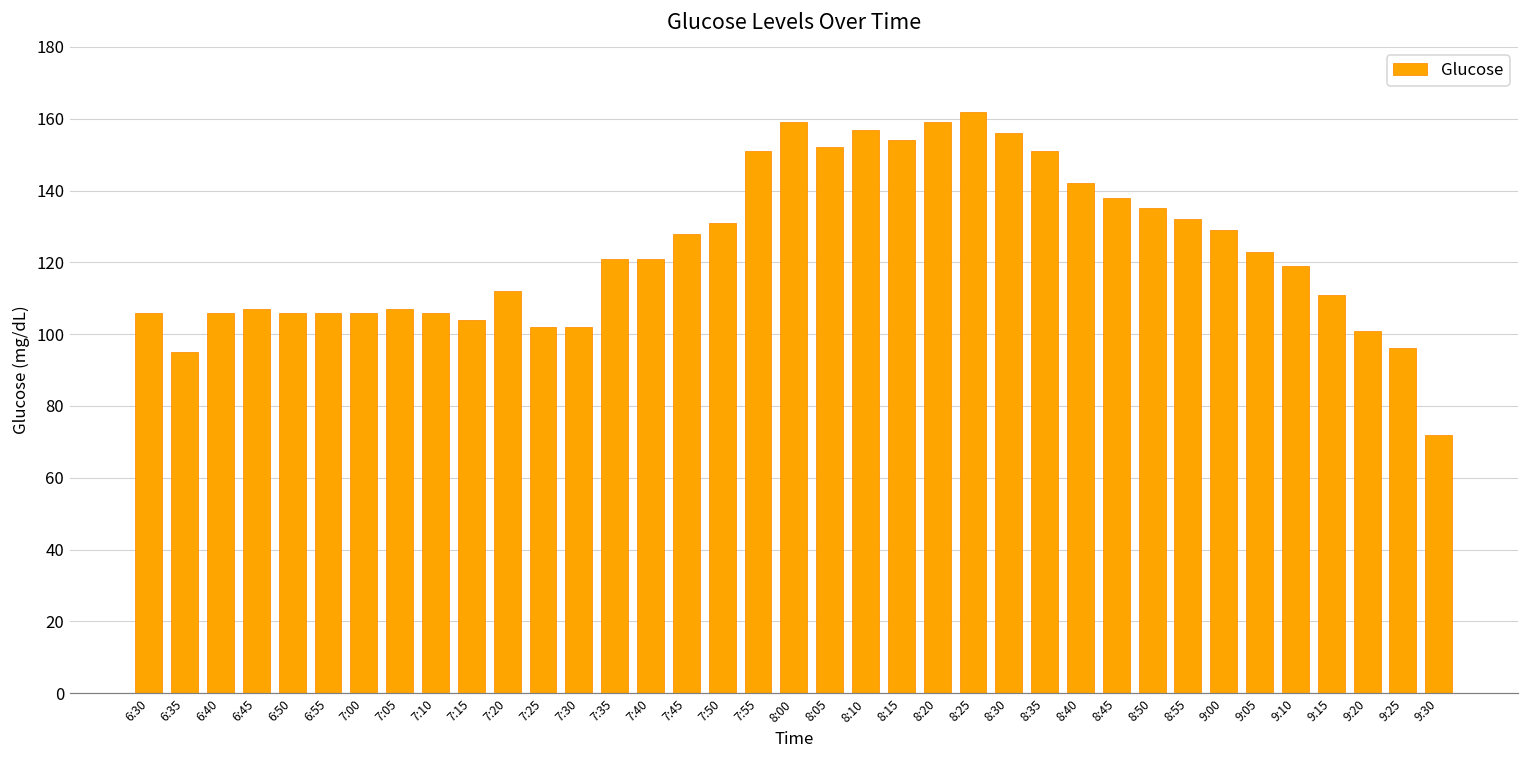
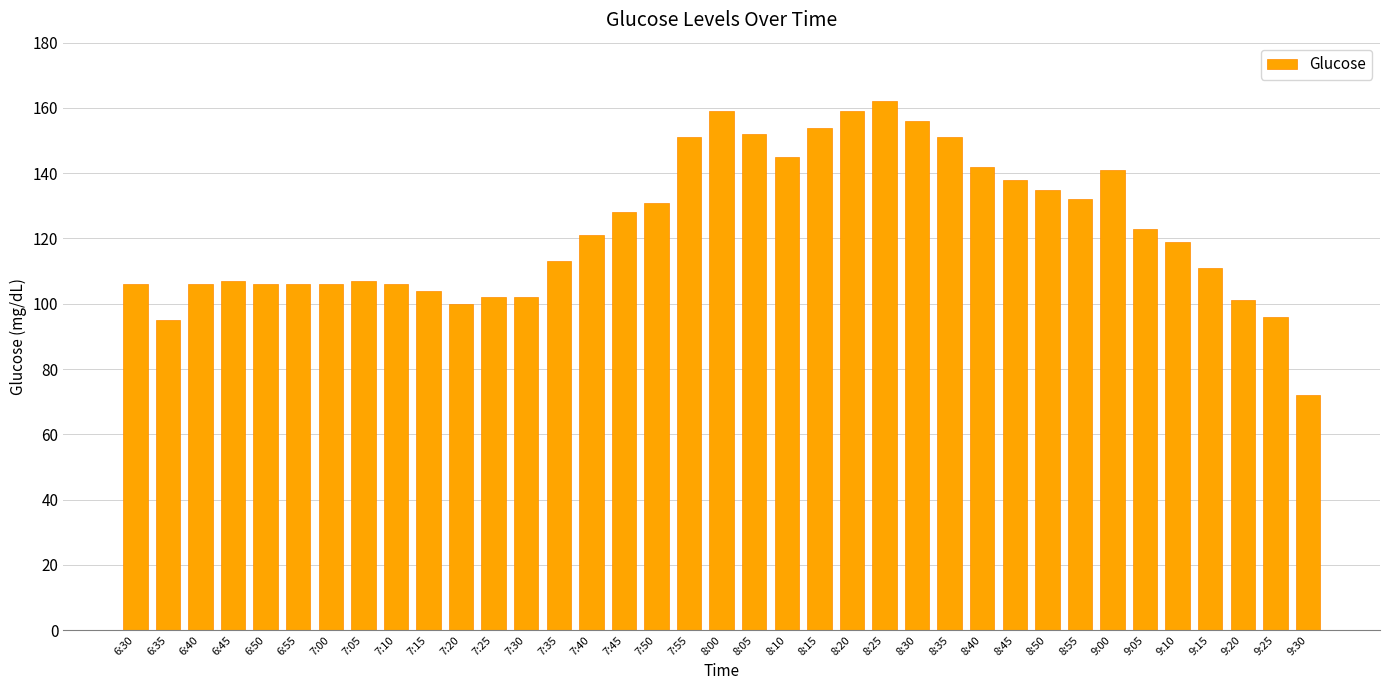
7:20: 112 -> 100
7:35: 121 -> 113
8:10: 157 -> 145
9:00: 129 -> 141
